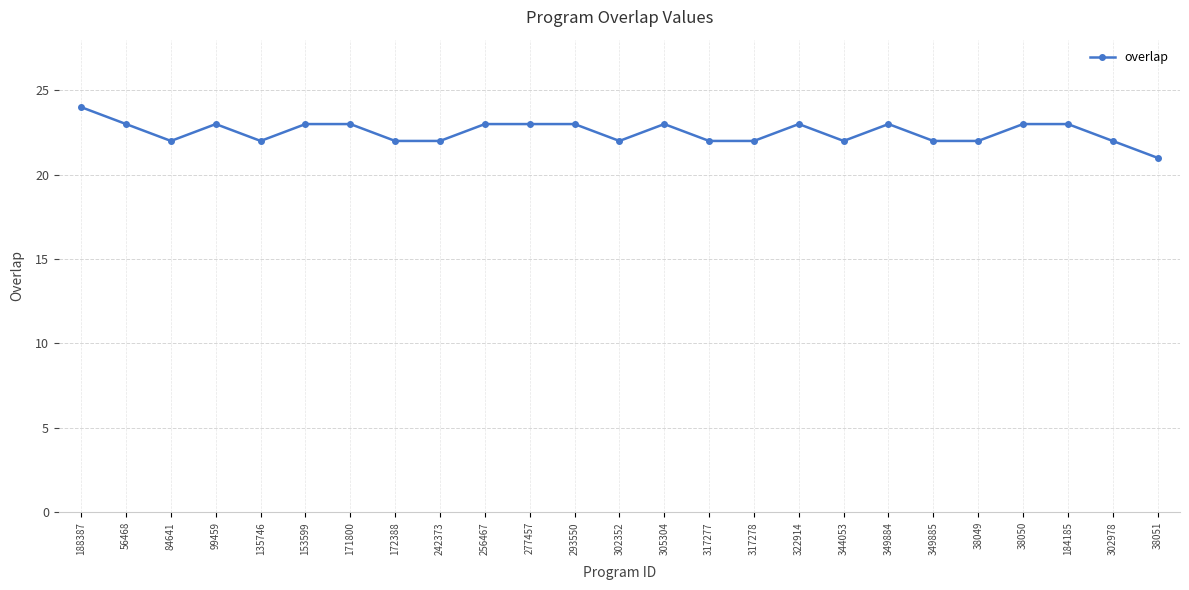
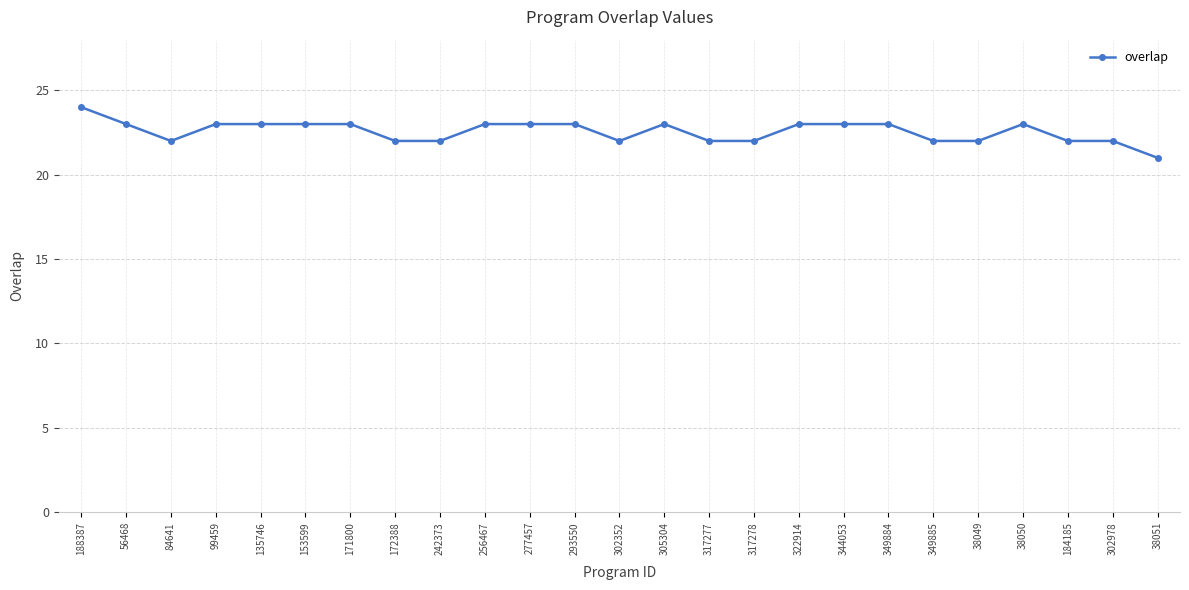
135746: 22 -> 23
344053: 22 -> 23
184185: 23 -> 22
